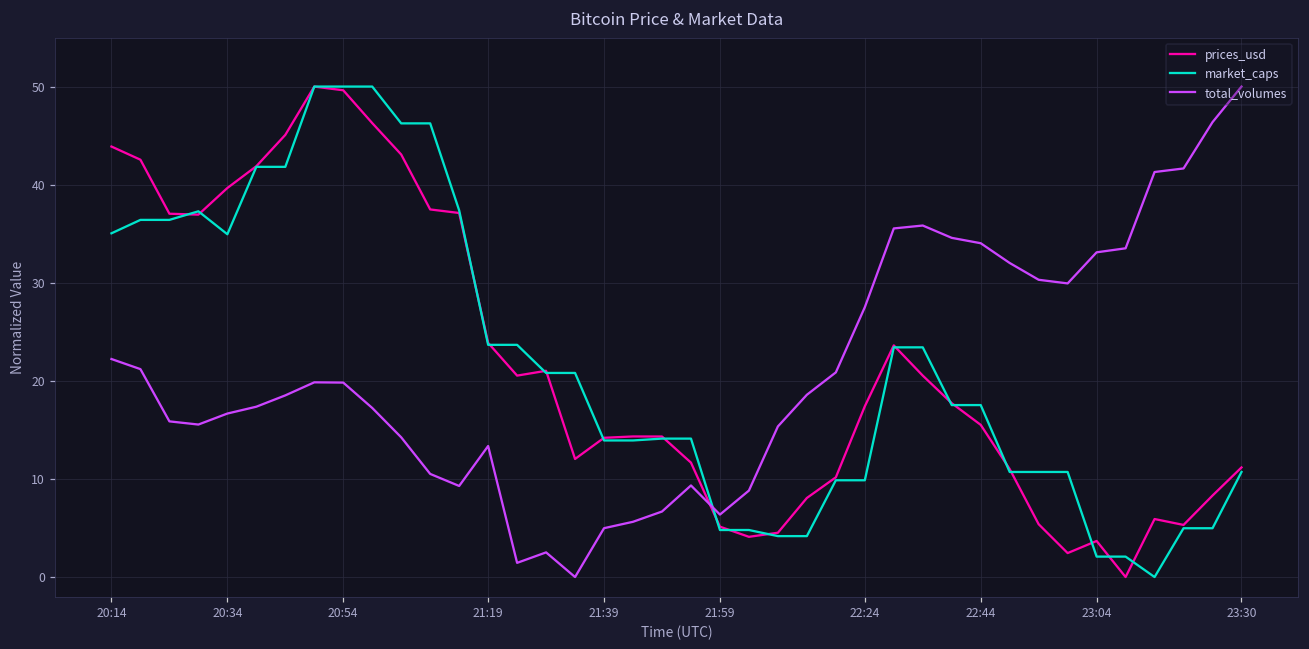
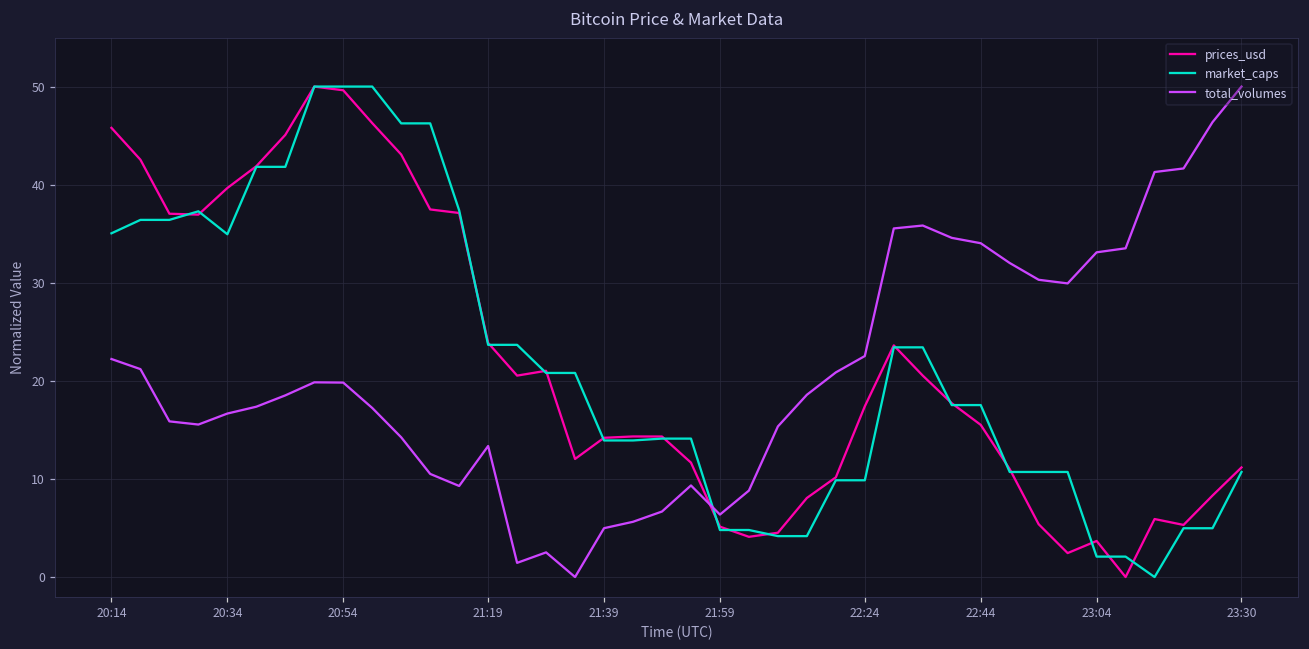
prices_usd, 20:14: 44 -> 46
total_volumes, 22:24: 28 -> 23
